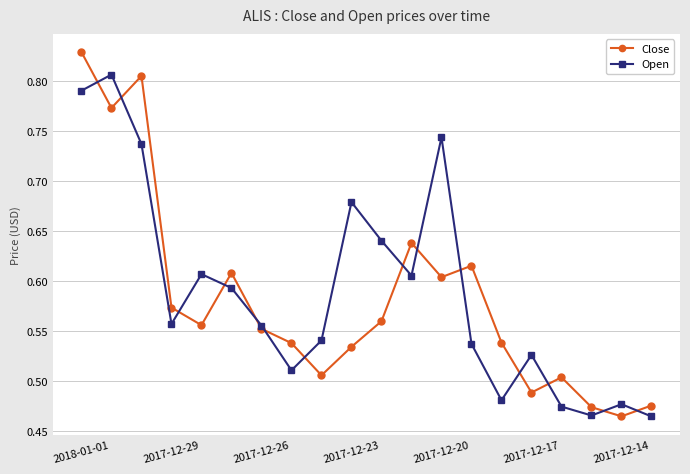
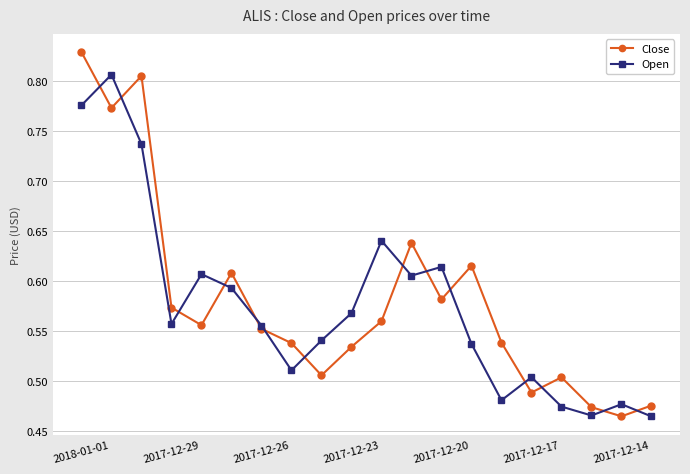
Open, 2018-01-01: 0.791 -> 0.776
Open, 2017-12-23: 0.679 -> 0.568
Close, 2017-12-20: 0.604 -> 0.582
Open, 2017-12-20: 0.744 -> 0.614
Open, 2017-12-17: 0.526 -> 0.504
